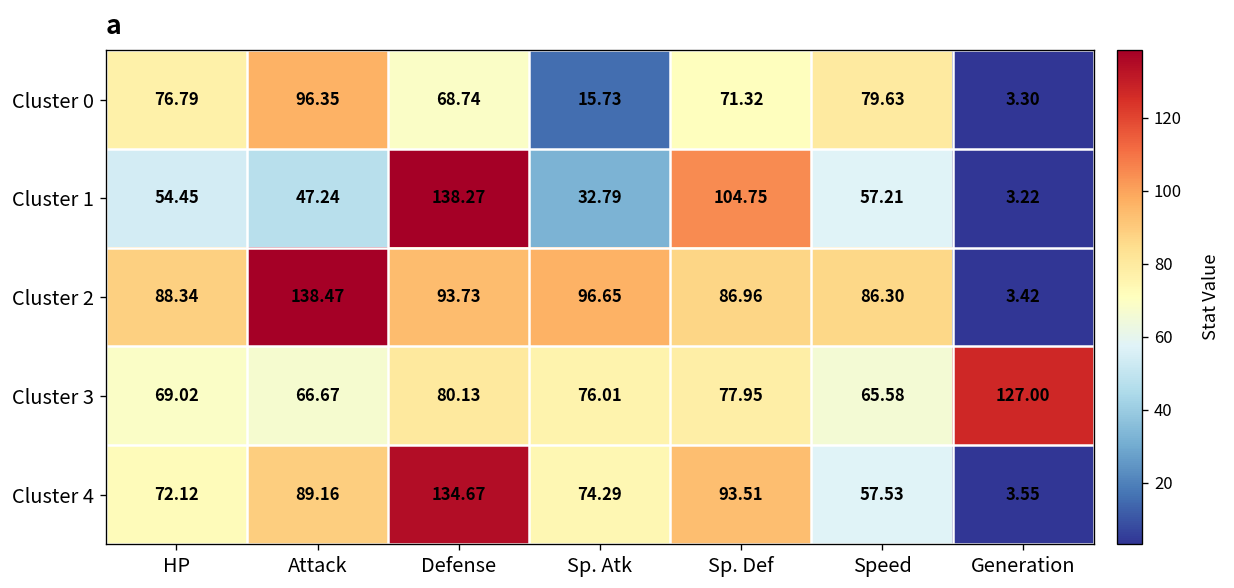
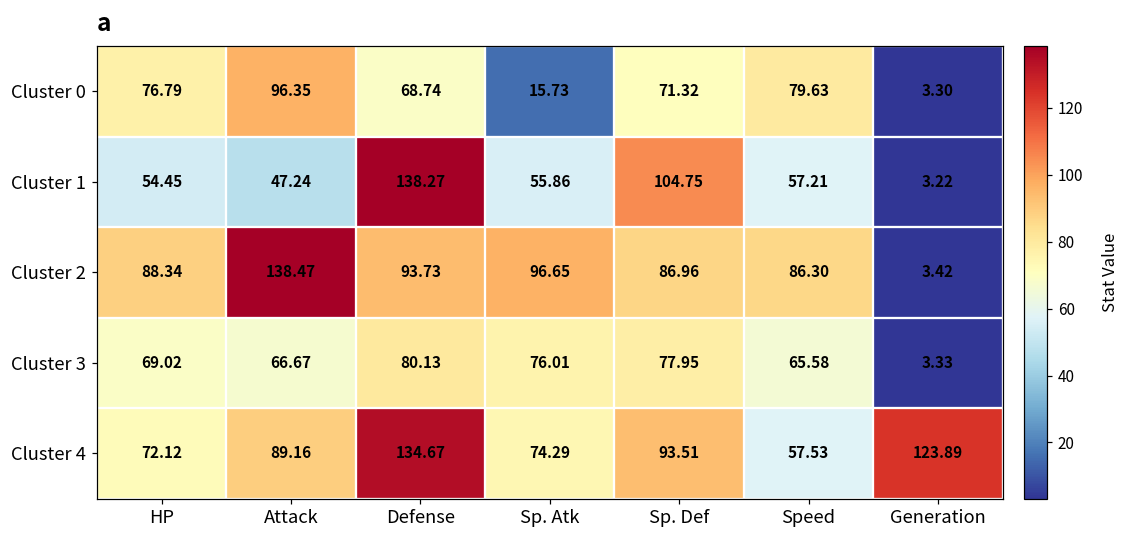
Cluster 1, Sp. Atk: 32.79 -> 55.86
Cluster 3, Generation: 127.00 -> 3.33
Cluster 4, Generation: 3.55 -> 123.89
